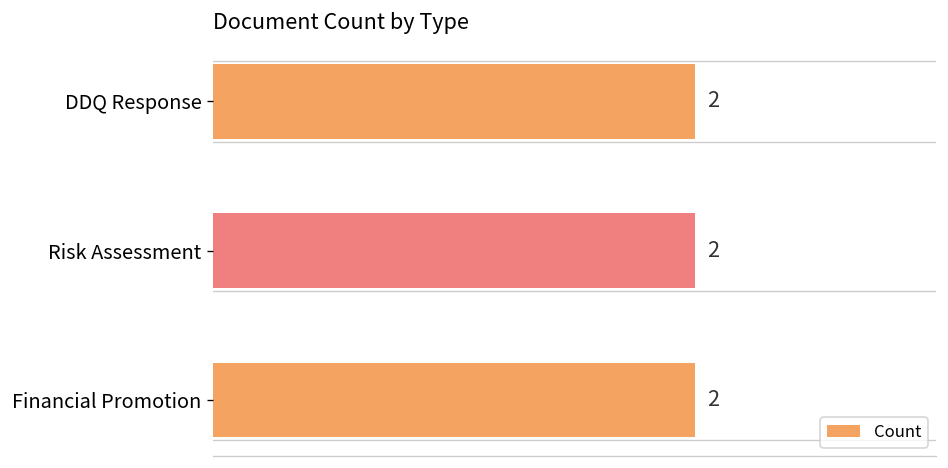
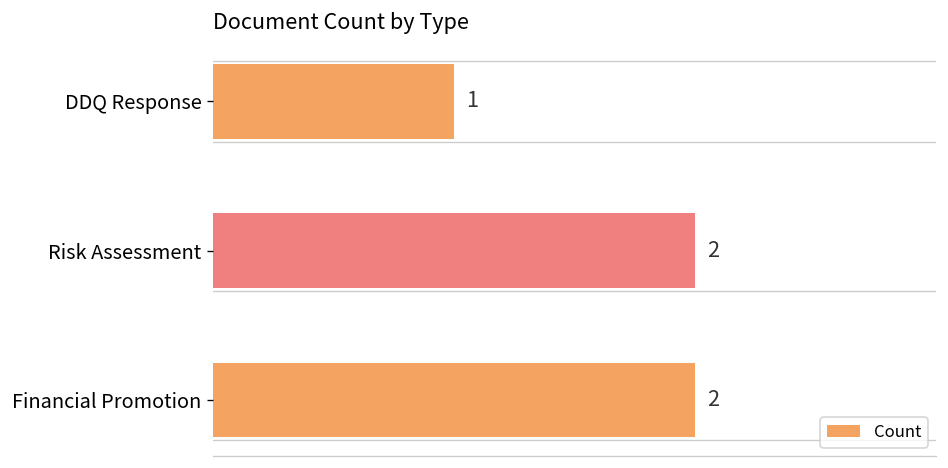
DDQ Response: 2 -> 1
